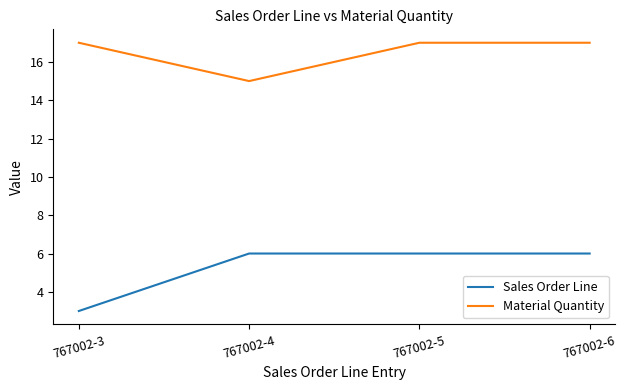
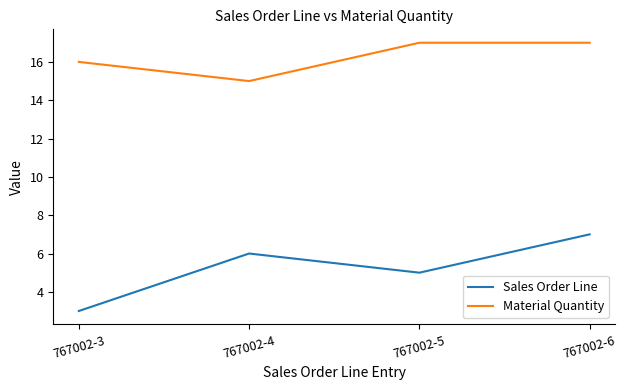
Material Quantity, 767002-3: 17 -> 16
Sales Order Line, 767002-5: 6 -> 5
Sales Order Line, 767002-6: 6 -> 7
